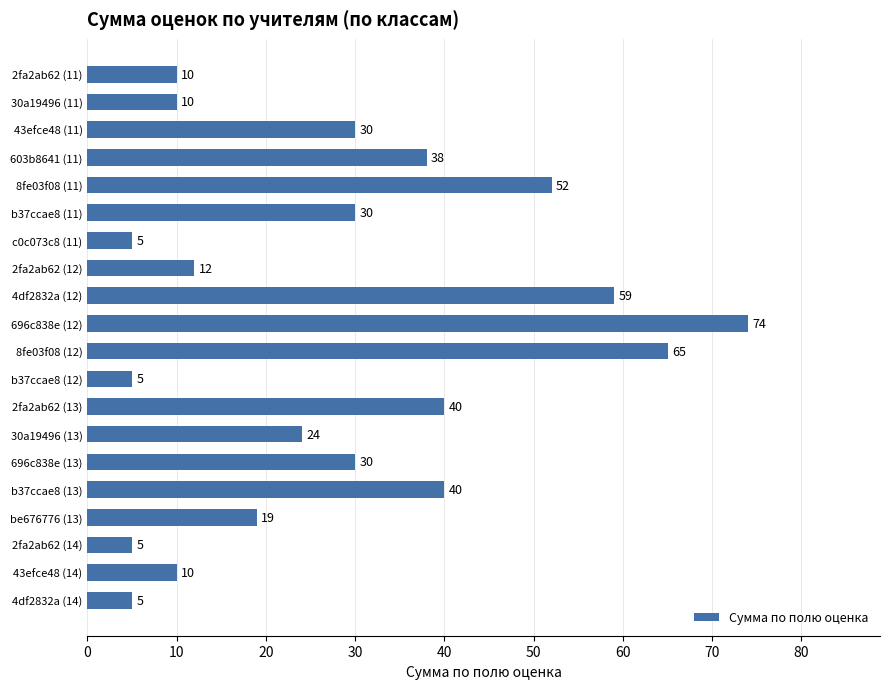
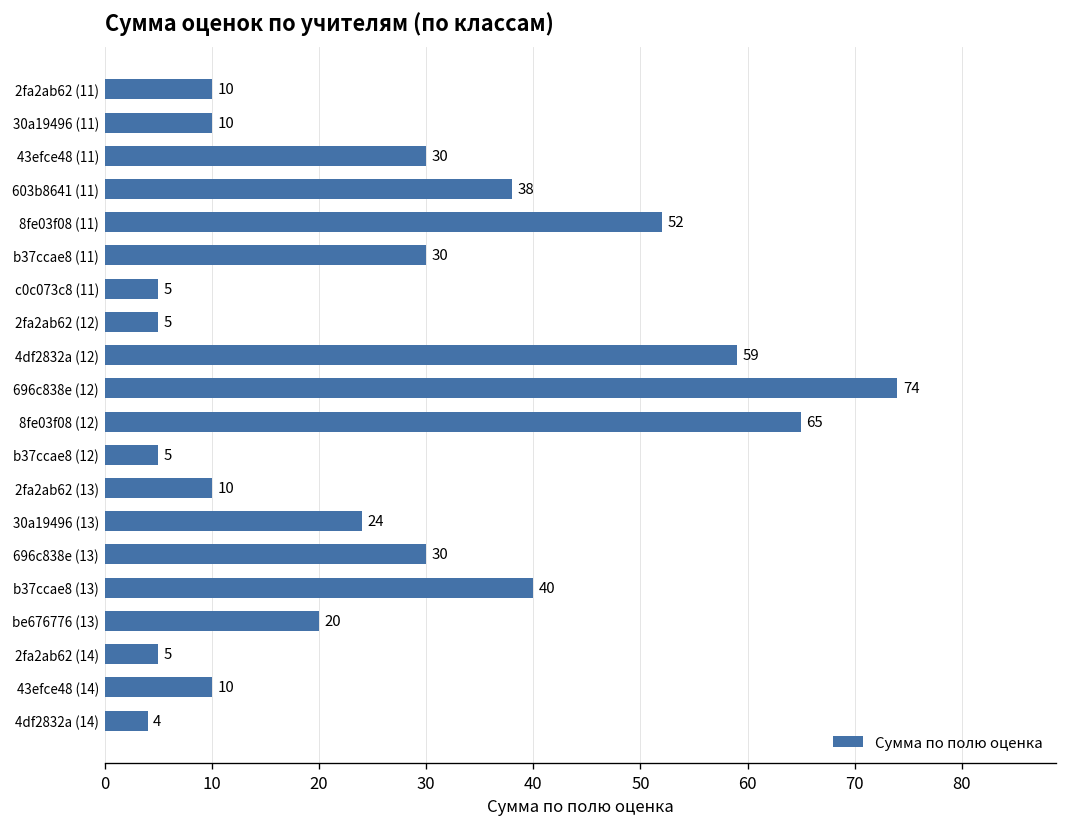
2fa2ab62 (12): 12 -> 5
2fa2ab62 (13): 40 -> 10
be676776 (13): 19 -> 20
4df2832a (14): 5 -> 4
